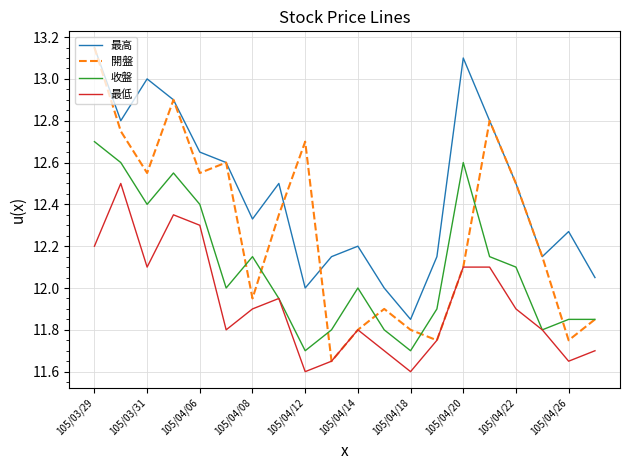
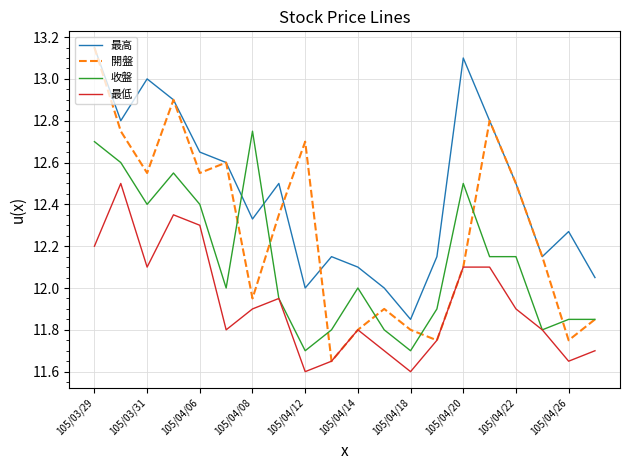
收盤, 105/04/08: 12.15 -> 12.75
最高, 105/04/14: 12.2 -> 12.1
收盤, 105/04/20: 12.6 -> 12.5
收盤, 105/04/22: 12.10 -> 12.15
